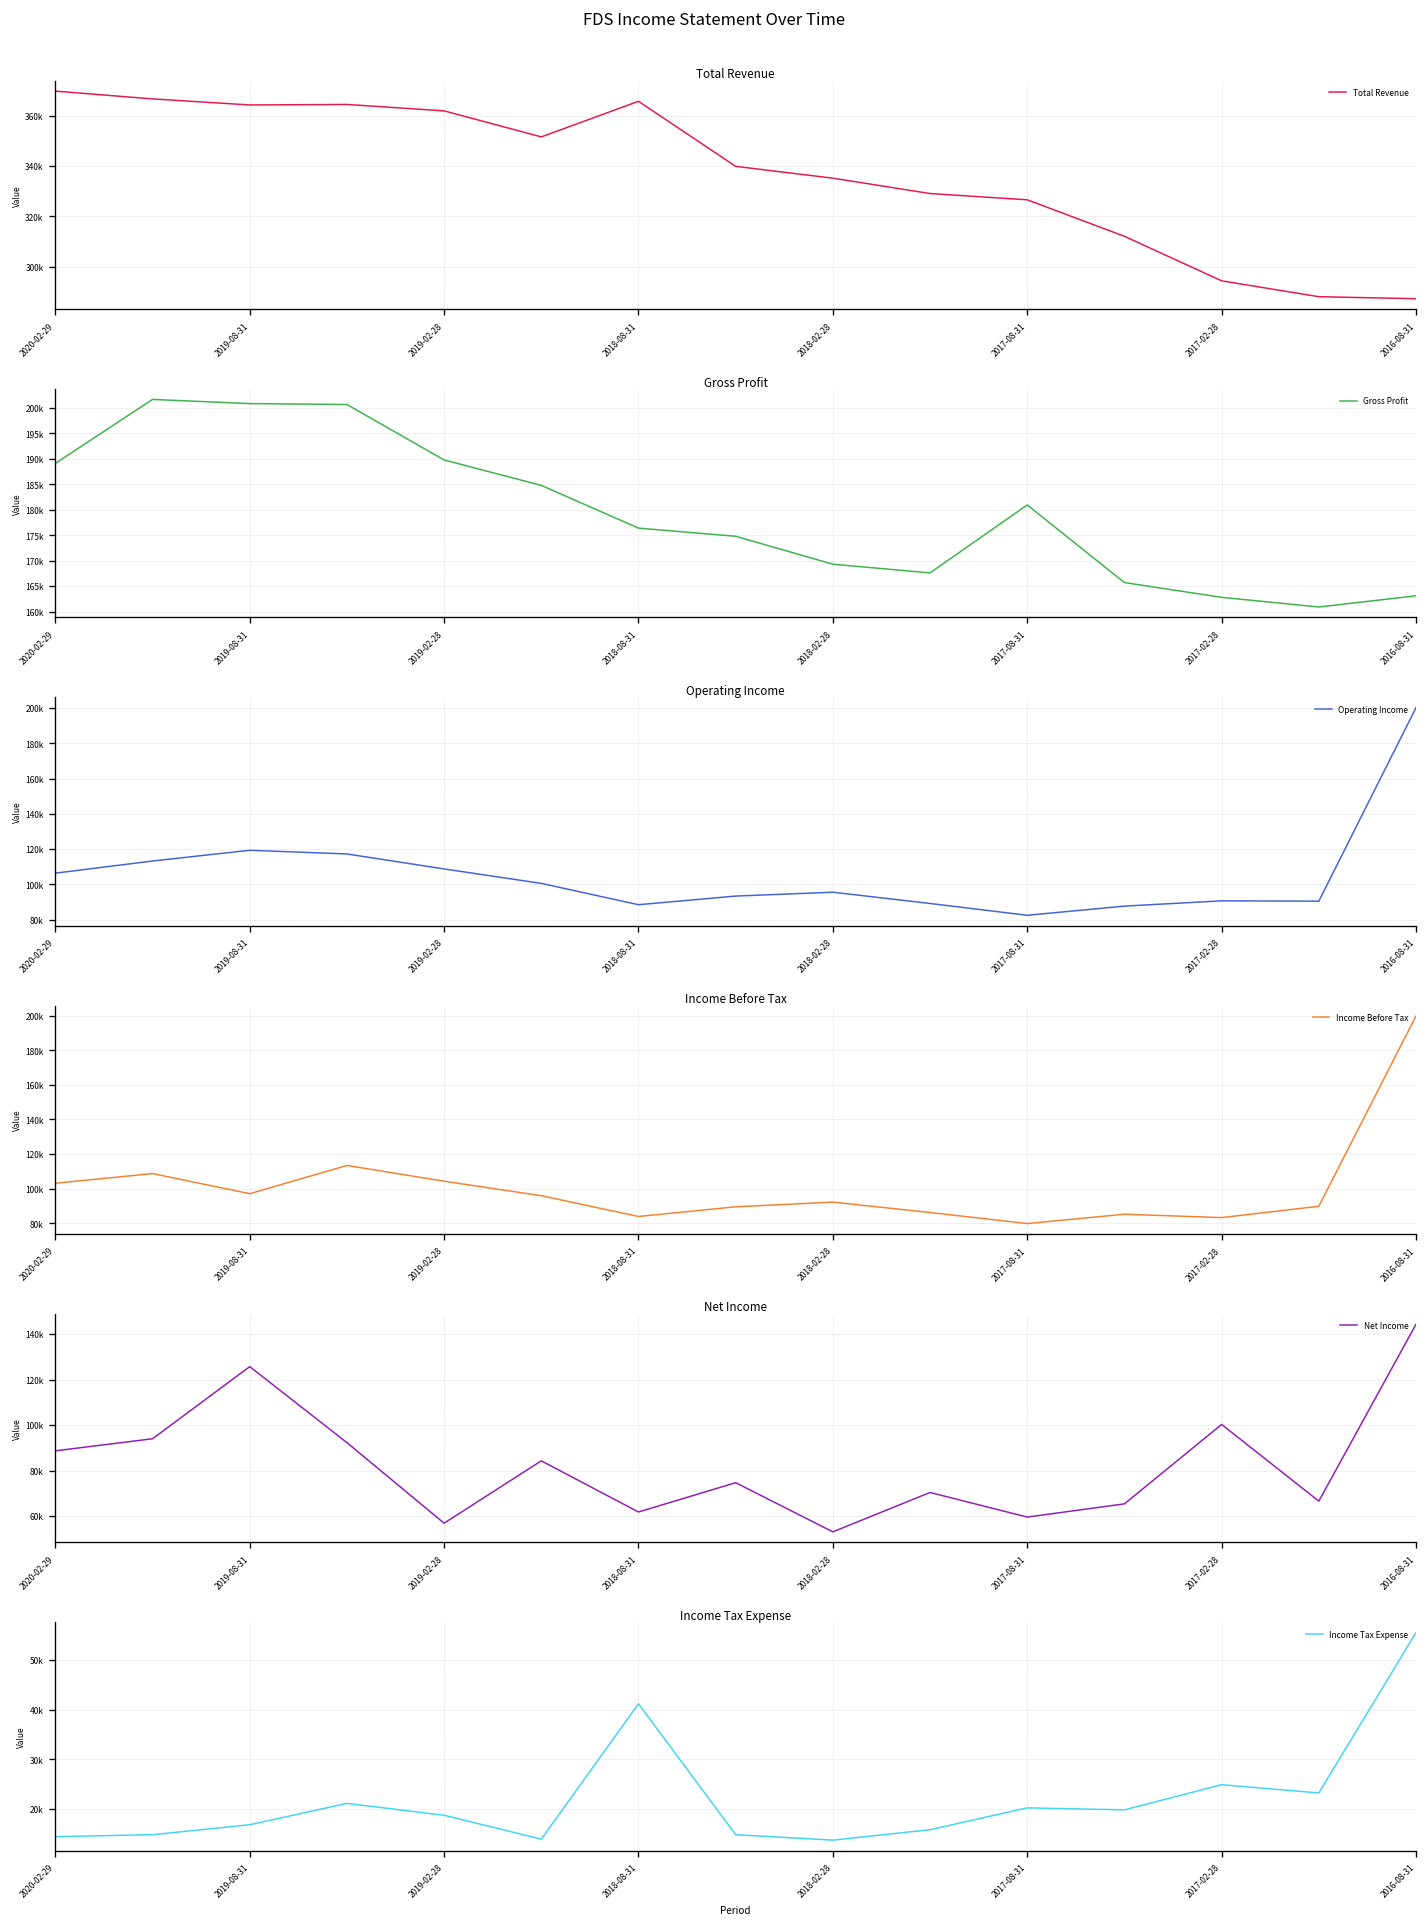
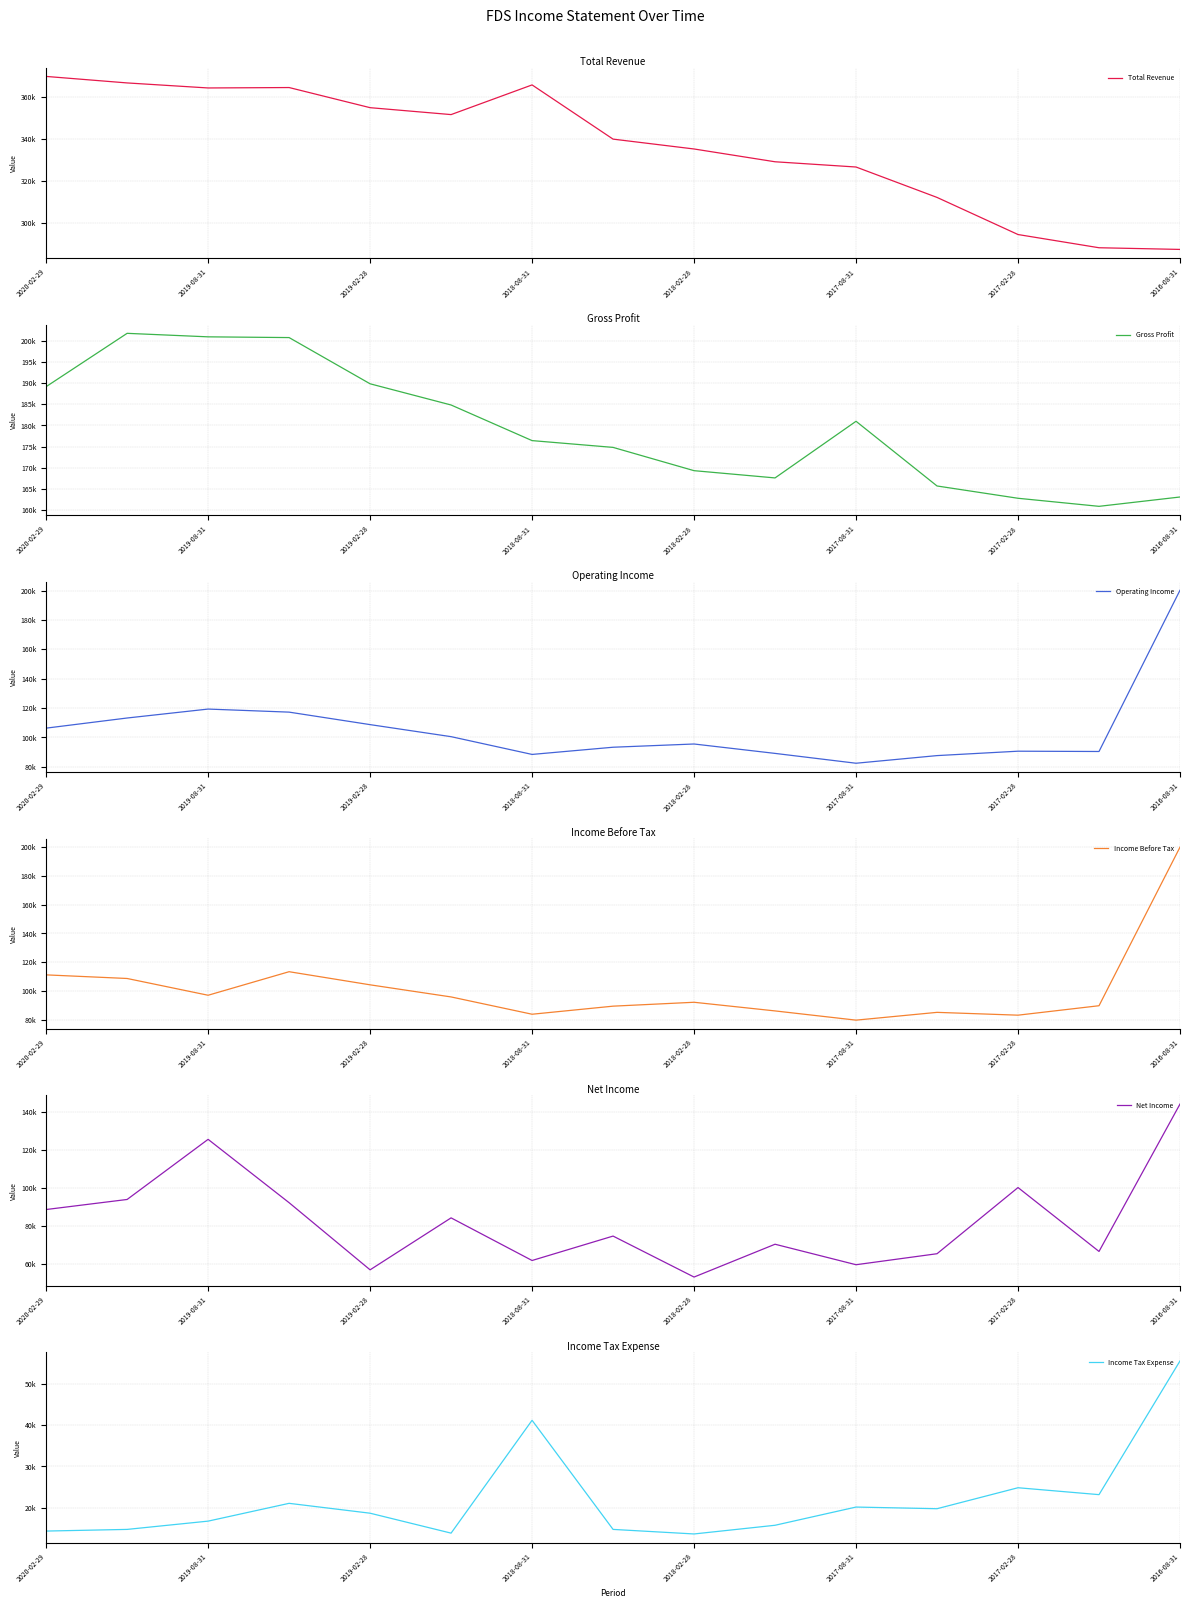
Total Revenue, 2019-02-28: 362000 -> 355000
Income Before Tax, 2020-02-29: 103000 -> 111000
